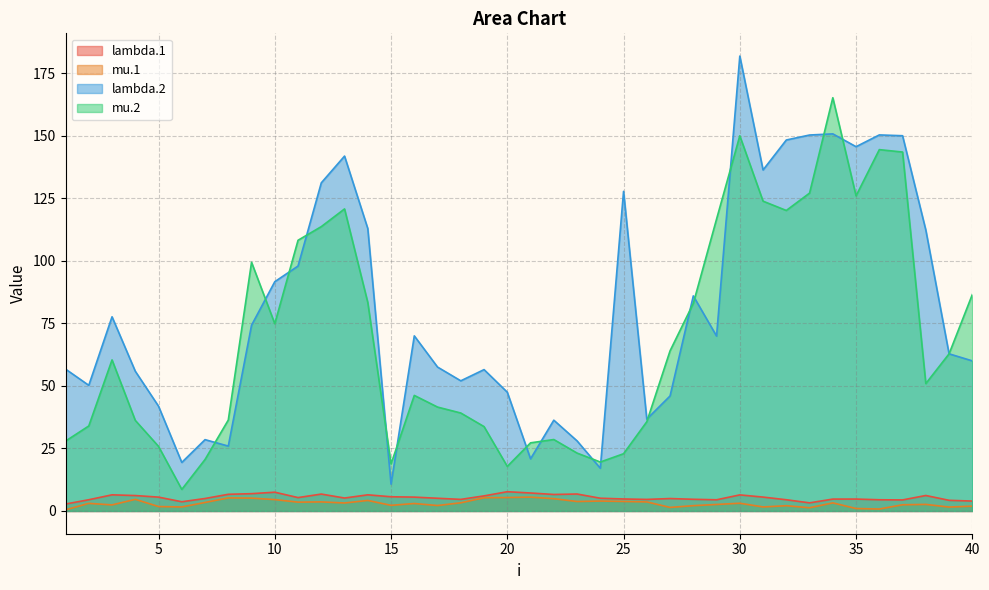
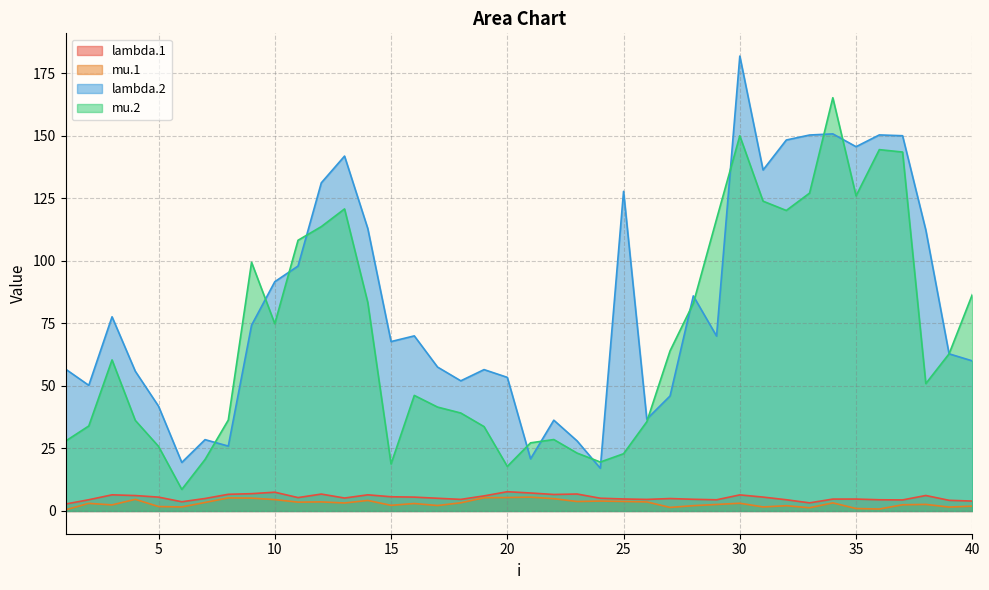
lambda.2, 15: 11 -> 68
lambda.2, 20: 47 -> 53
